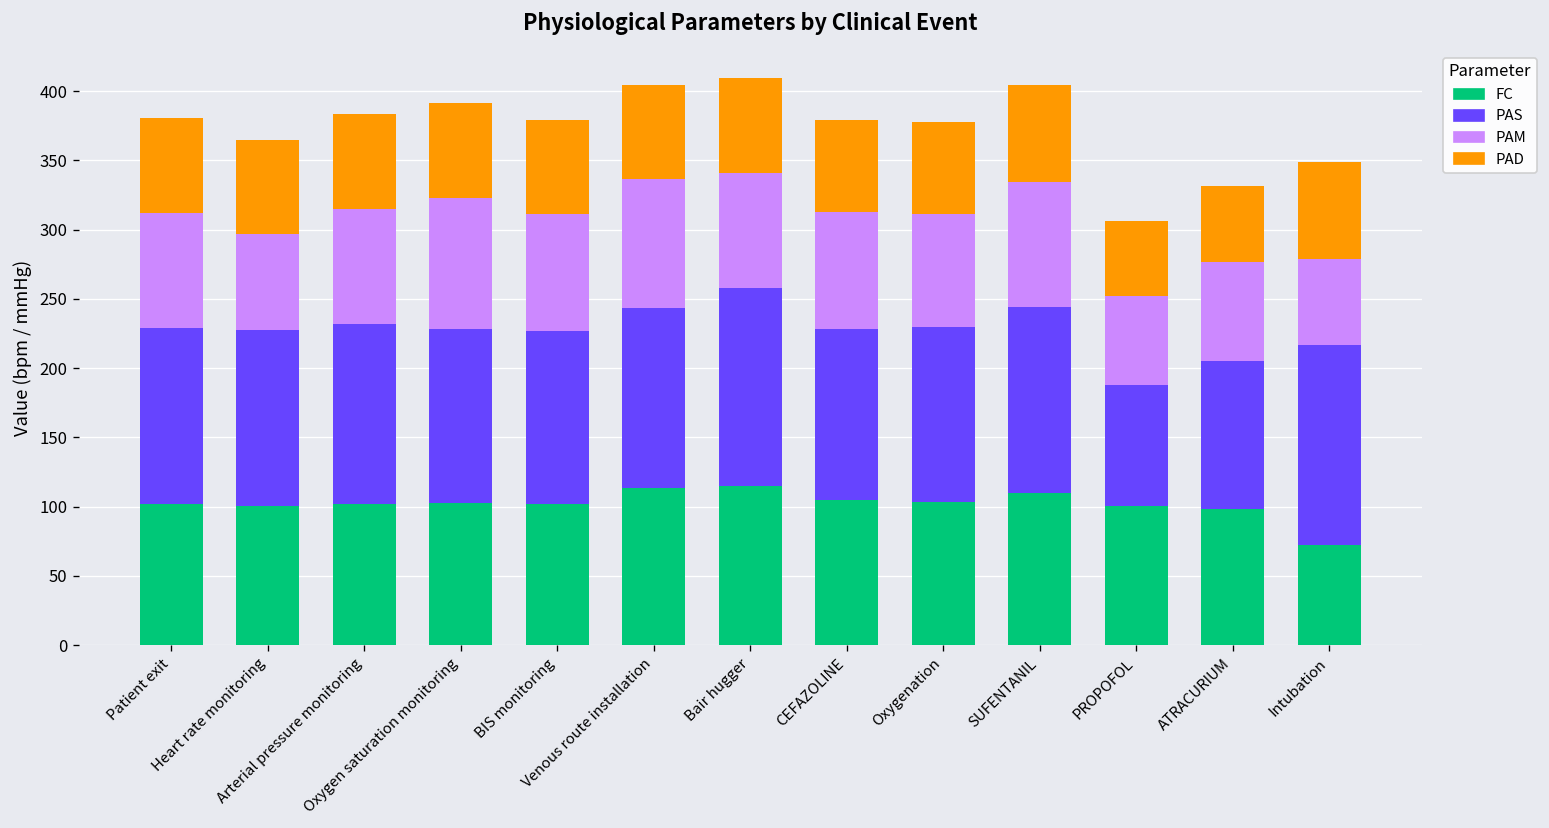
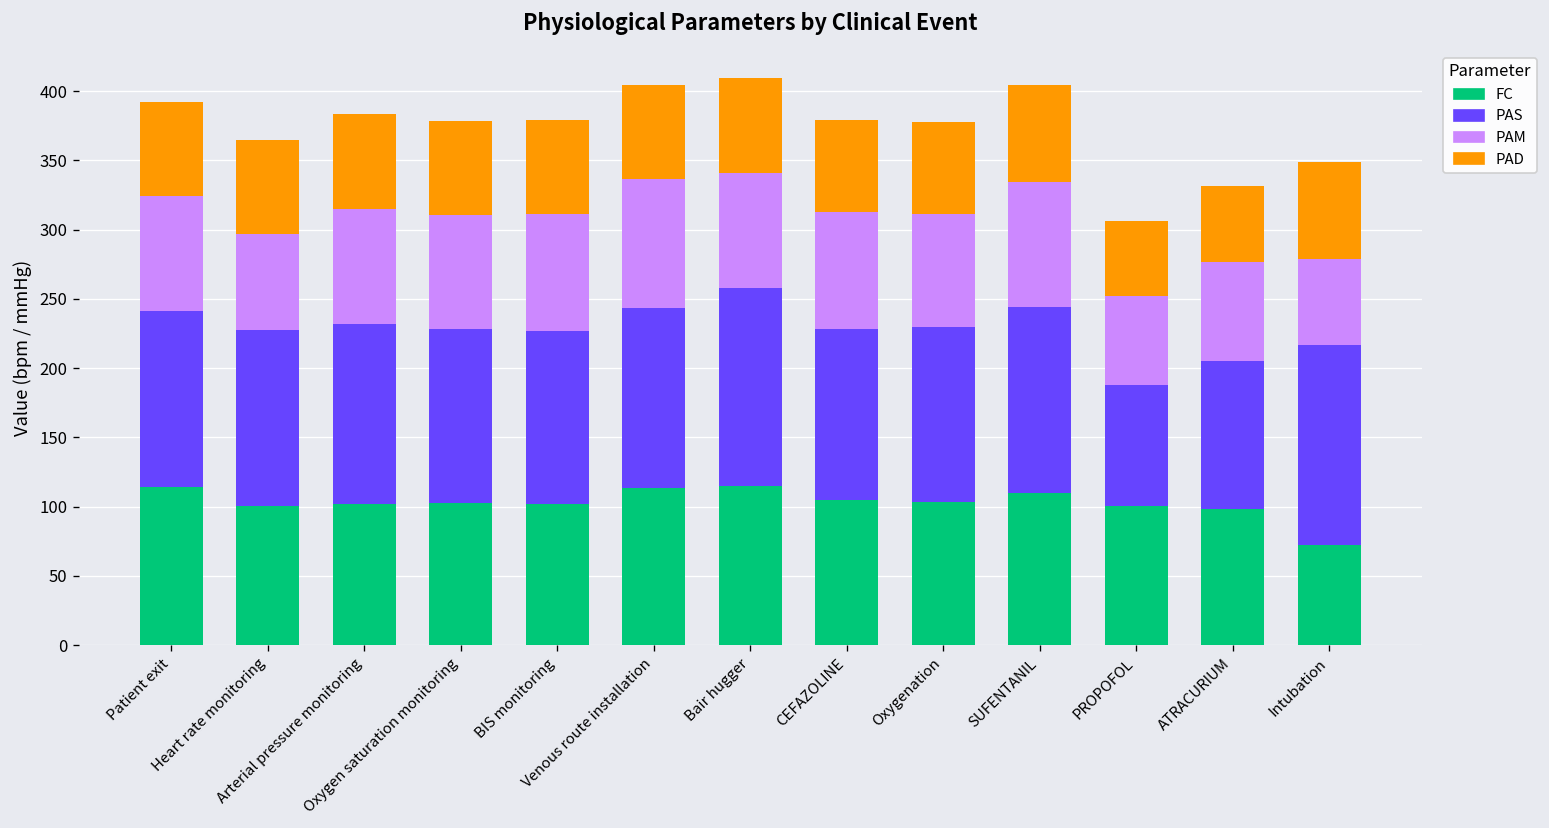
FC, Patient exit: 102 -> 114
PAM, Oxygen saturation monitoring: 95 -> 82
